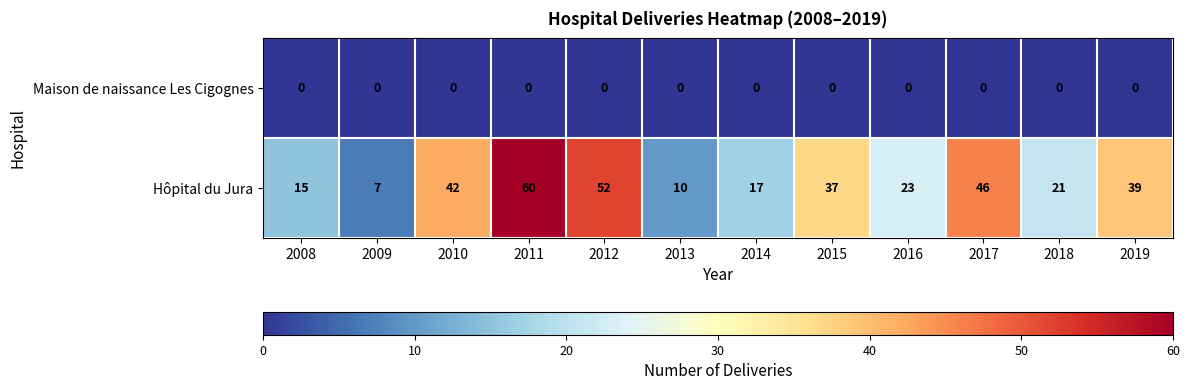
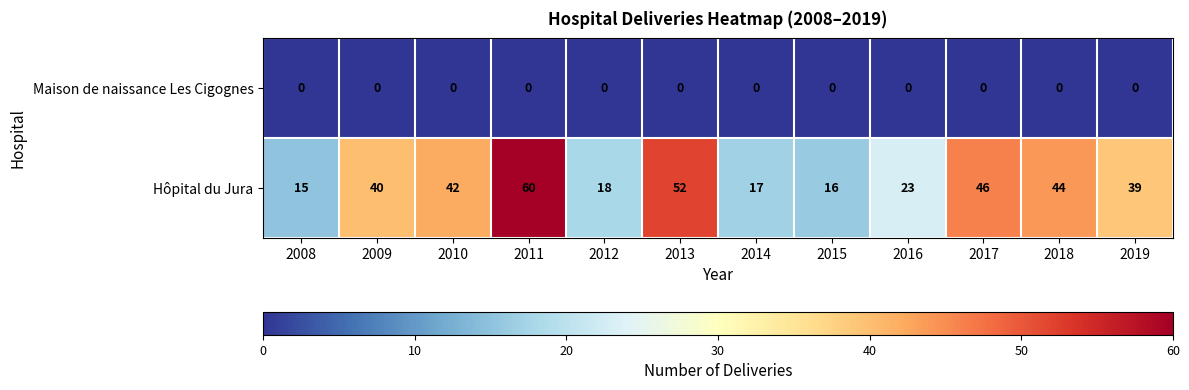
Hôpital du Jura, 2009: 7 -> 40
Hôpital du Jura, 2012: 52 -> 18
Hôpital du Jura, 2013: 10 -> 52
Hôpital du Jura, 2015: 37 -> 16
Hôpital du Jura, 2018: 21 -> 44
